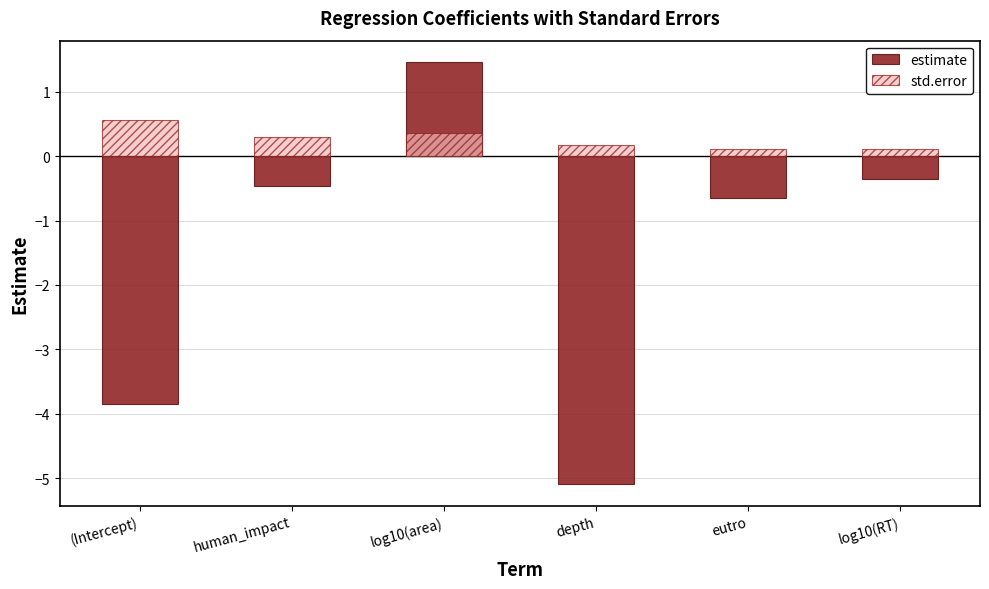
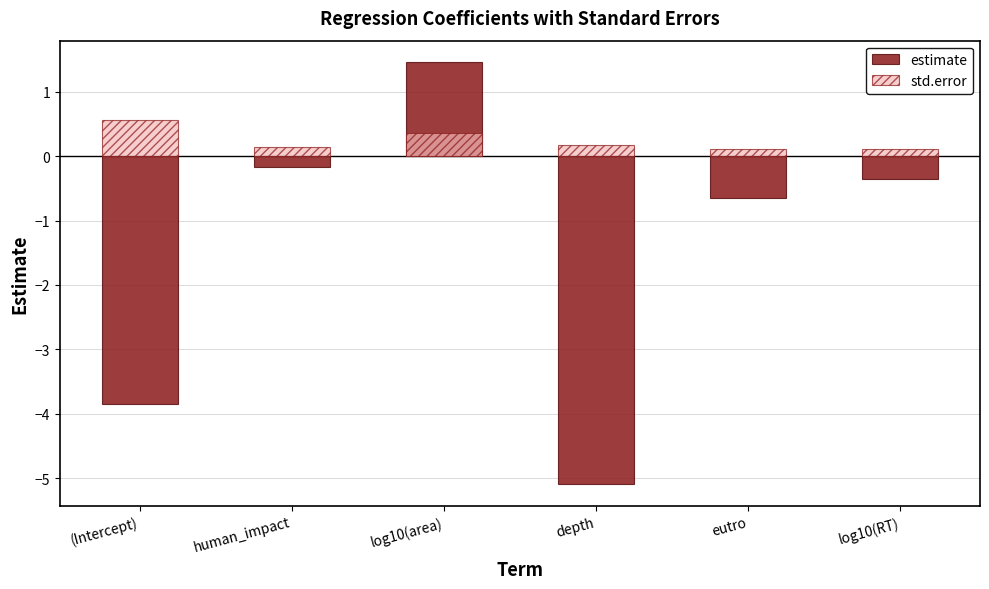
estimate, human_impact: -0.5 -> -0.2
std.error, human_impact: 0.3 -> 0.1
